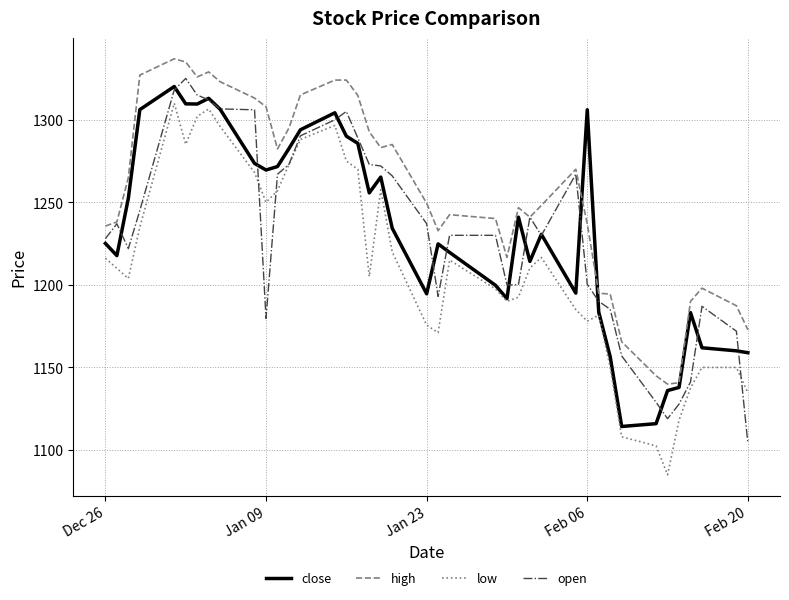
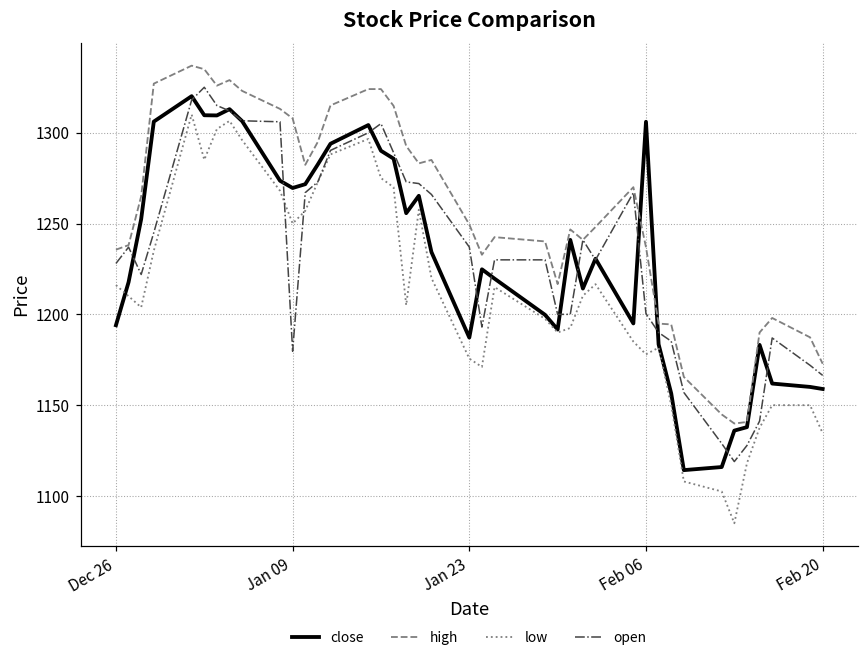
close, Dec 26: 1225 -> 1194
close, Jan 23: 1195 -> 1187
open, Feb 20: 1104 -> 1166
